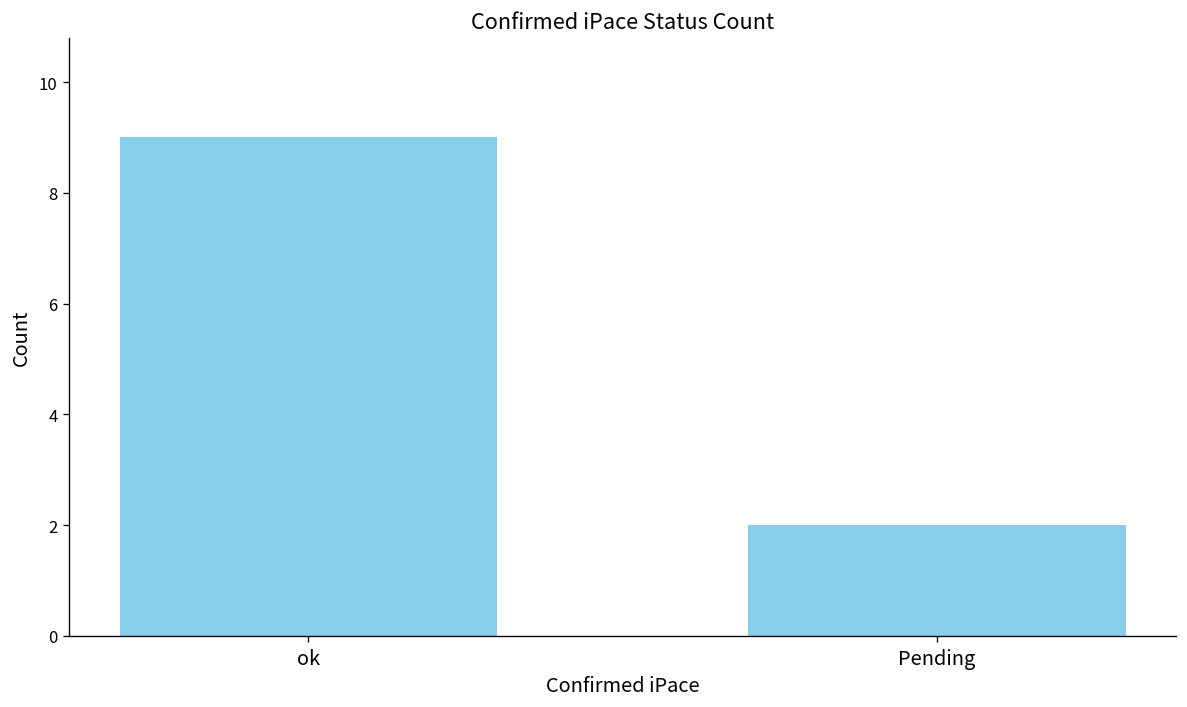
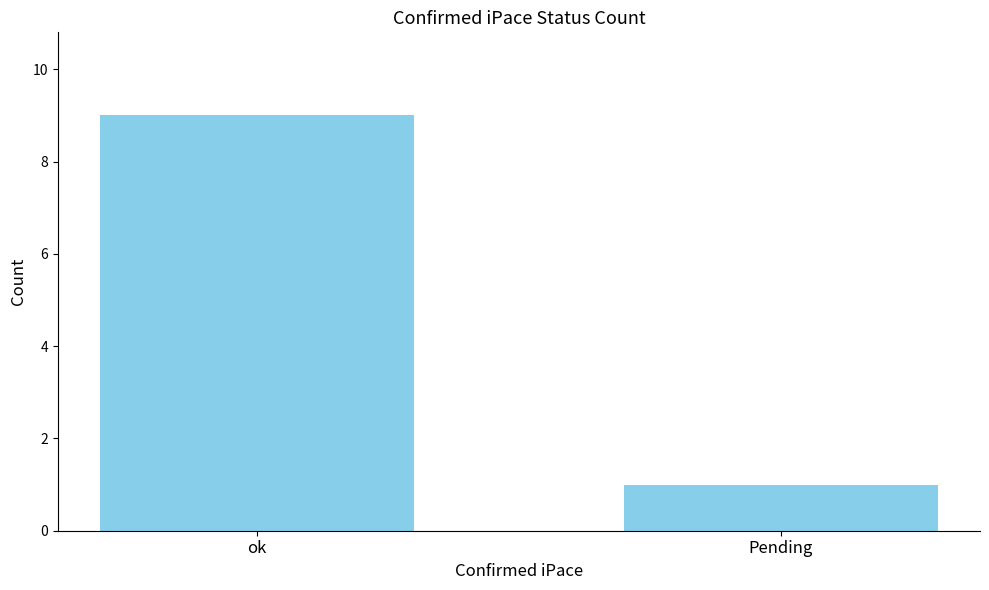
Pending: 2 -> 1
